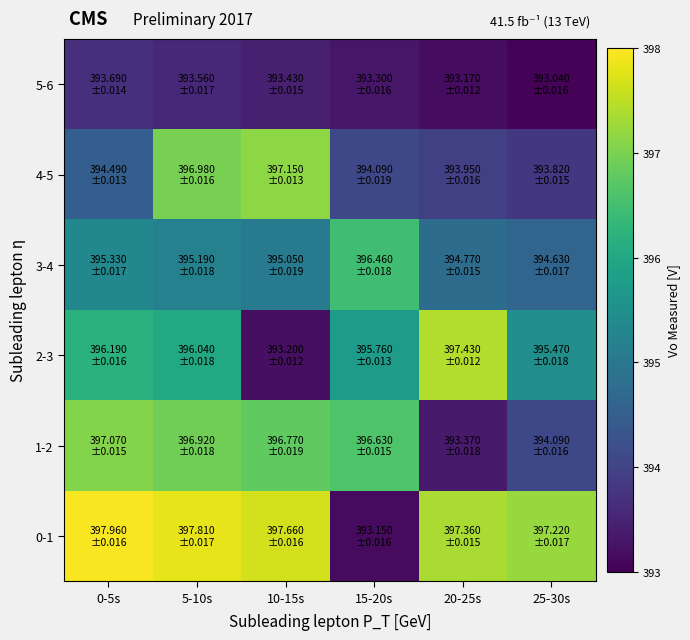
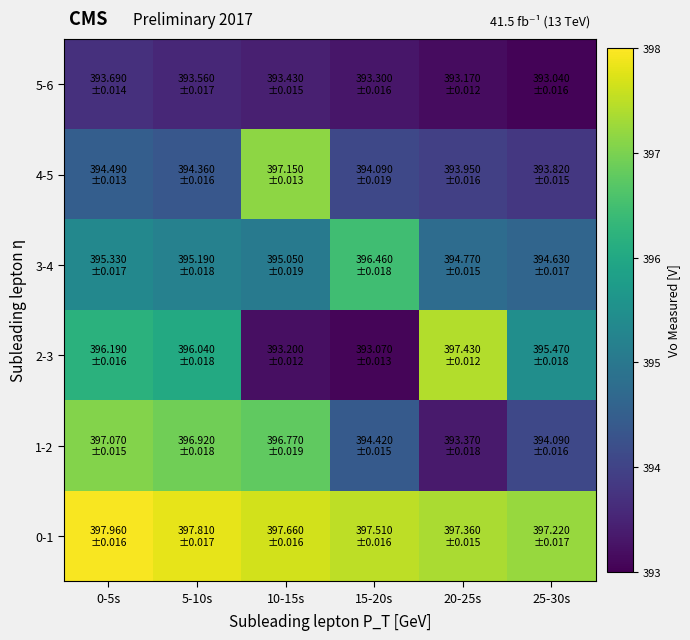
4-5, 5-10s: 396.980 -> 394.360
2-3, 15-20s: 395.760 -> 393.070
1-2, 15-20s: 396.630 -> 394.420
0-1, 15-20s: 393.150 -> 397.510
